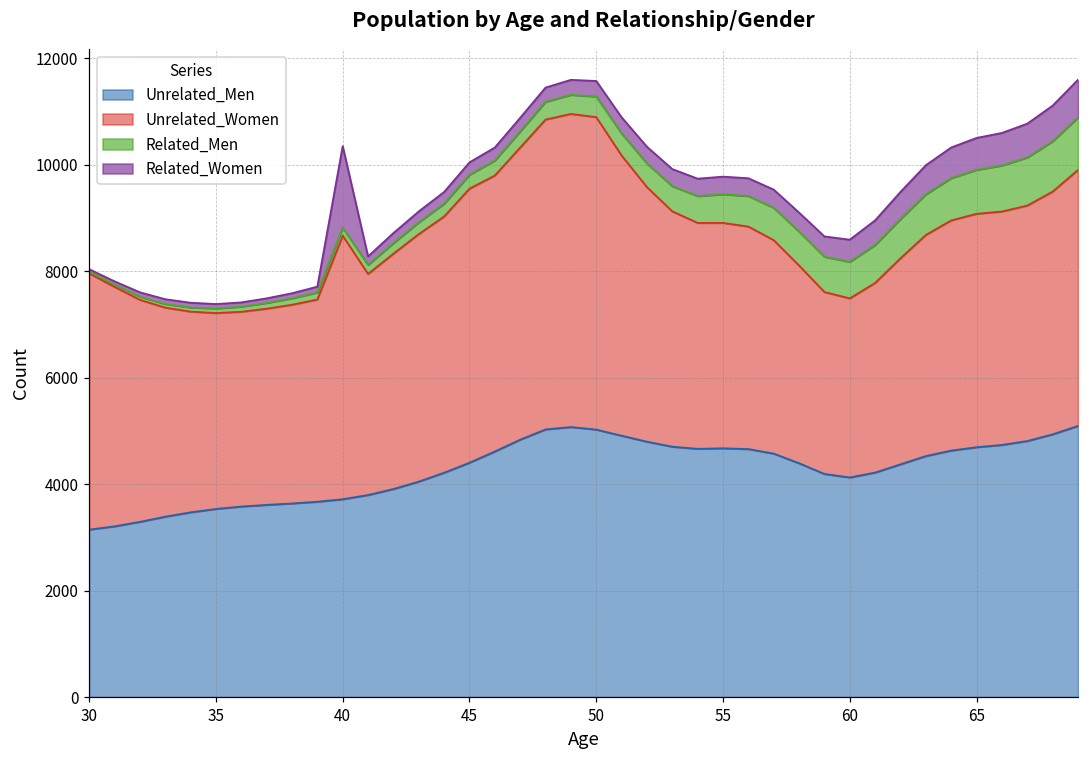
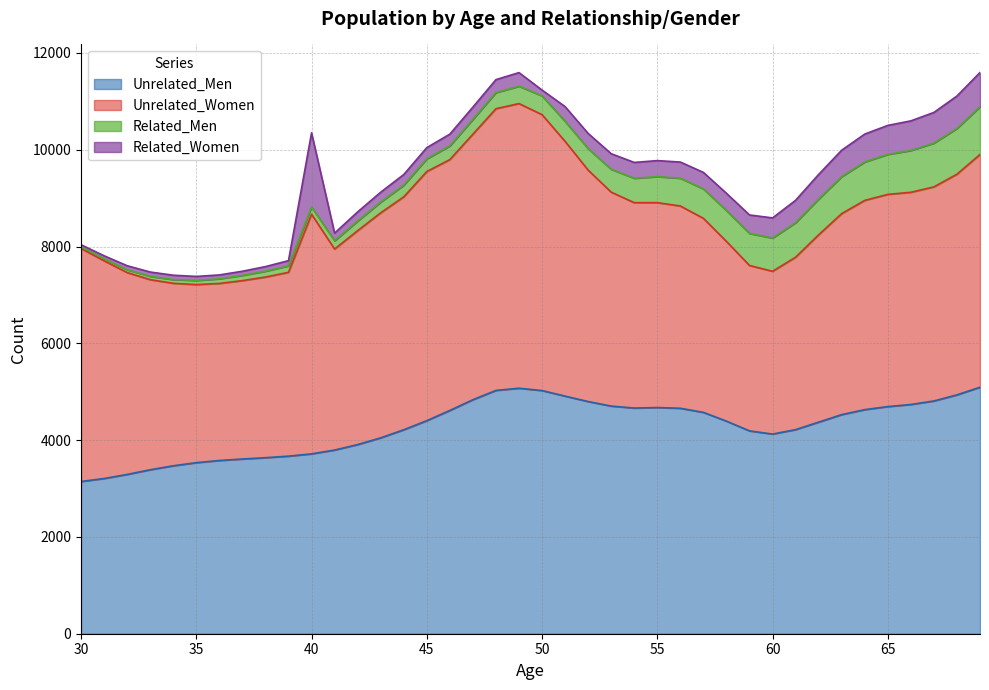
Unrelated_Women, 50: 5900 -> 5700
Related_Women, 50: 300 -> 100
